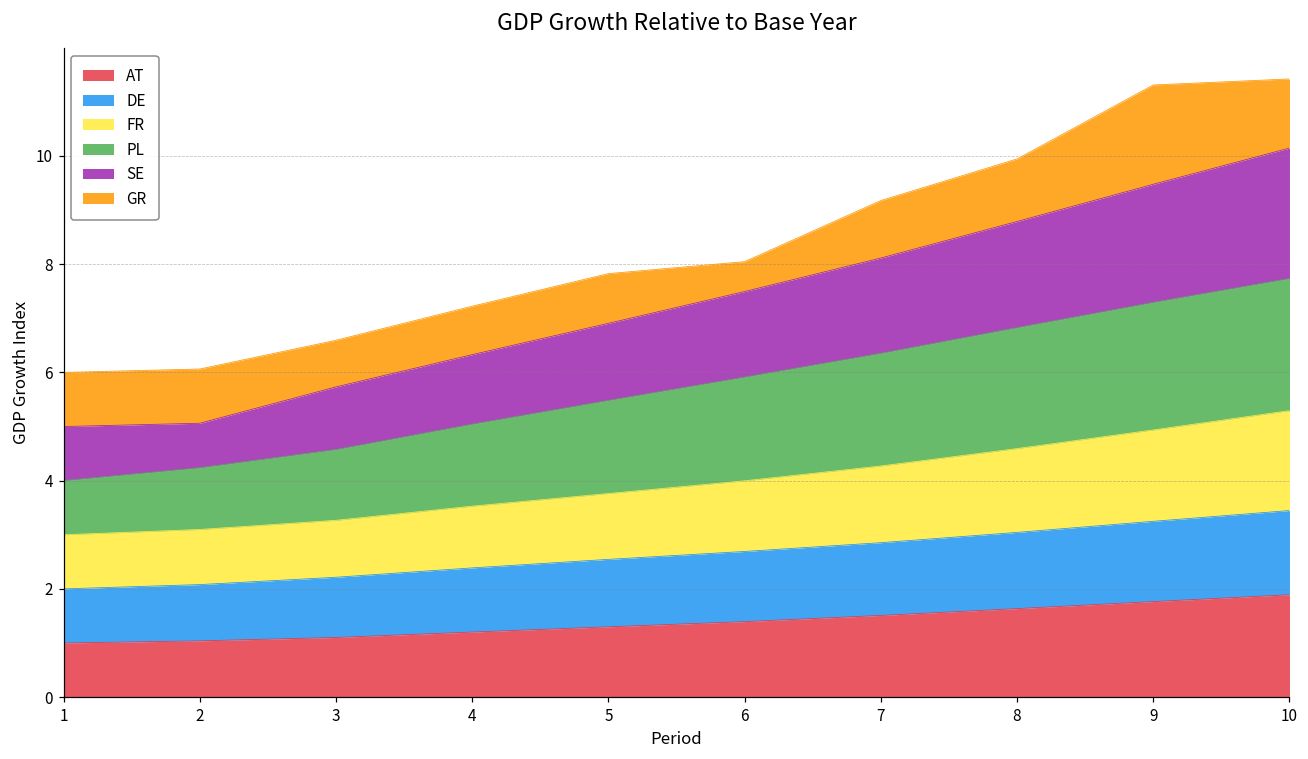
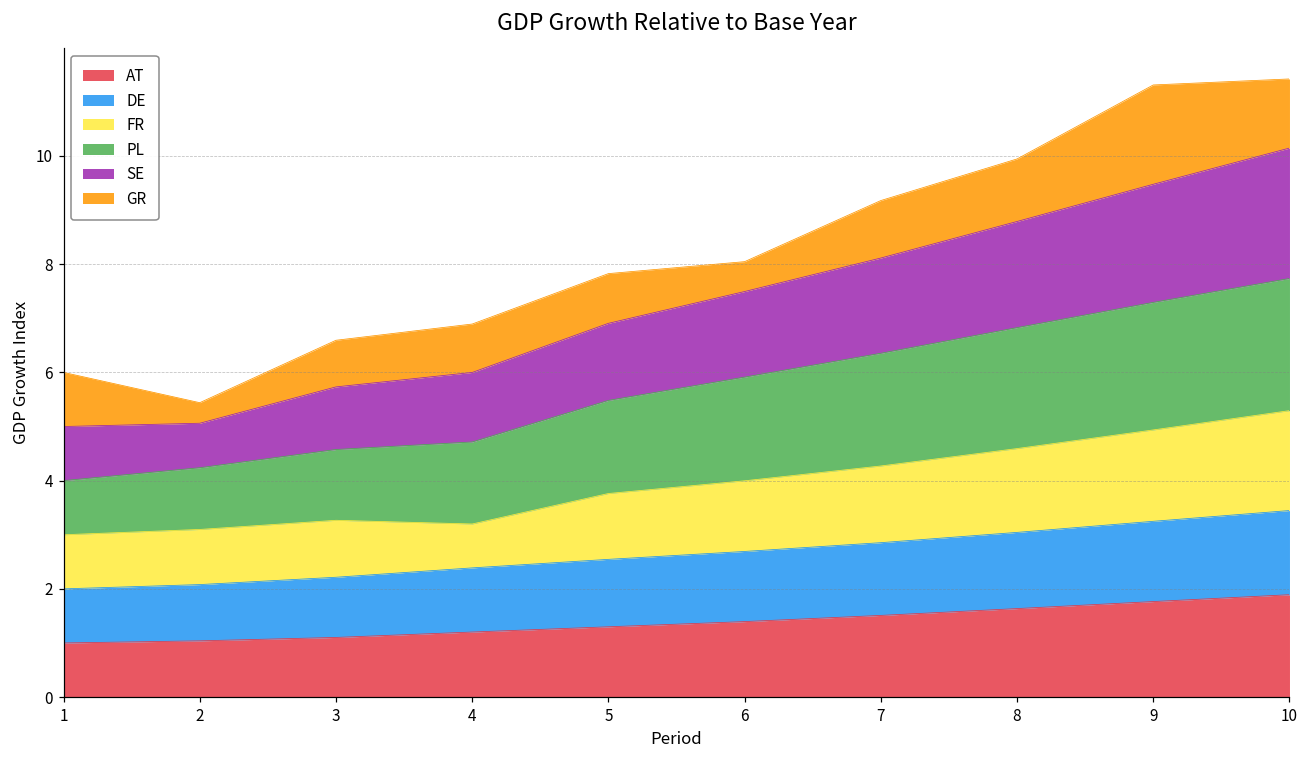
GR, 2: 1.0 -> 0.4
FR, 4: 1.1 -> 0.8
